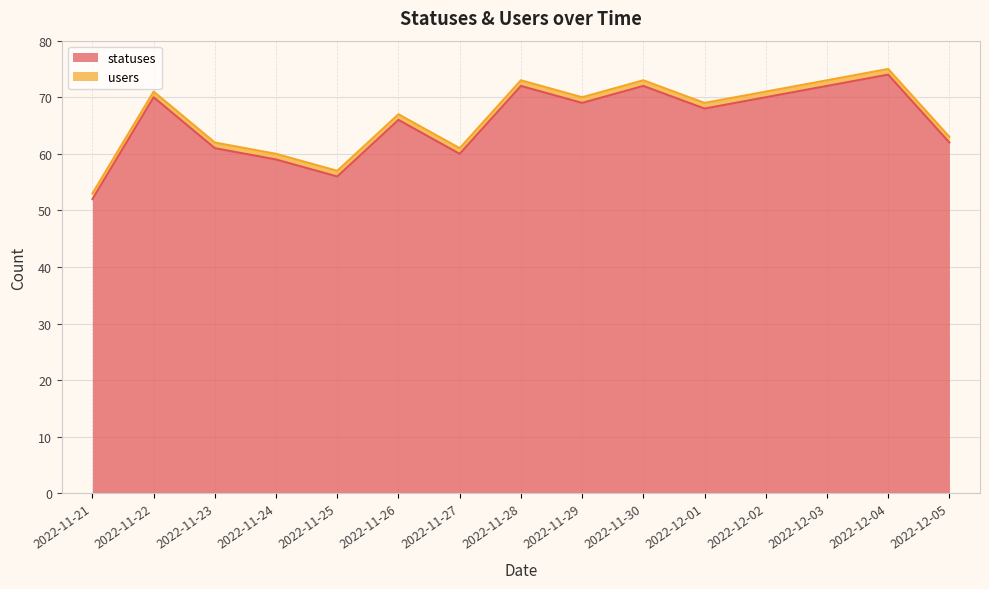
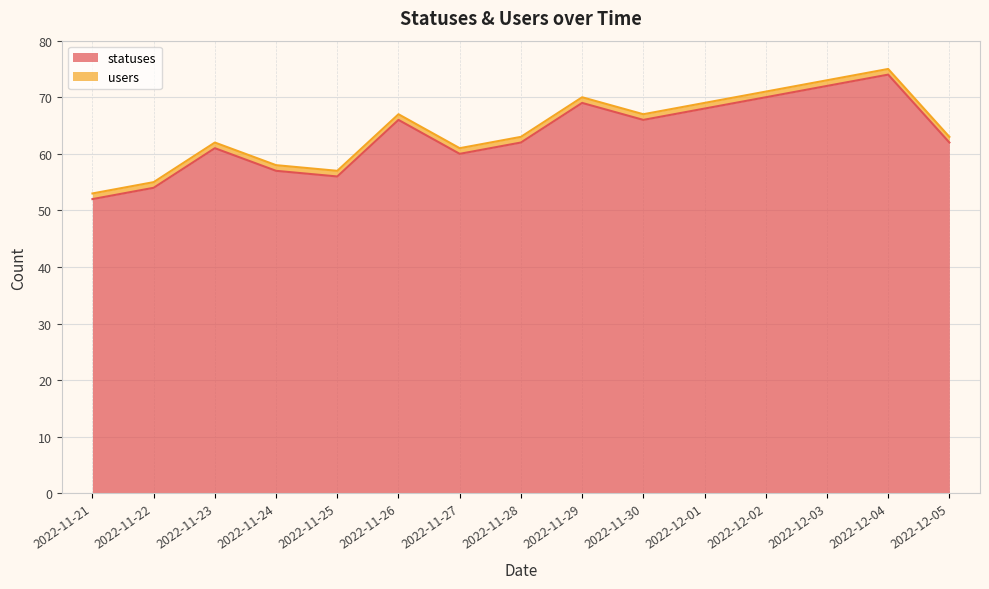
statuses, 2022-11-22: 70 -> 54
statuses, 2022-11-24: 59 -> 57
statuses, 2022-11-28: 72 -> 62
statuses, 2022-11-30: 72 -> 66
